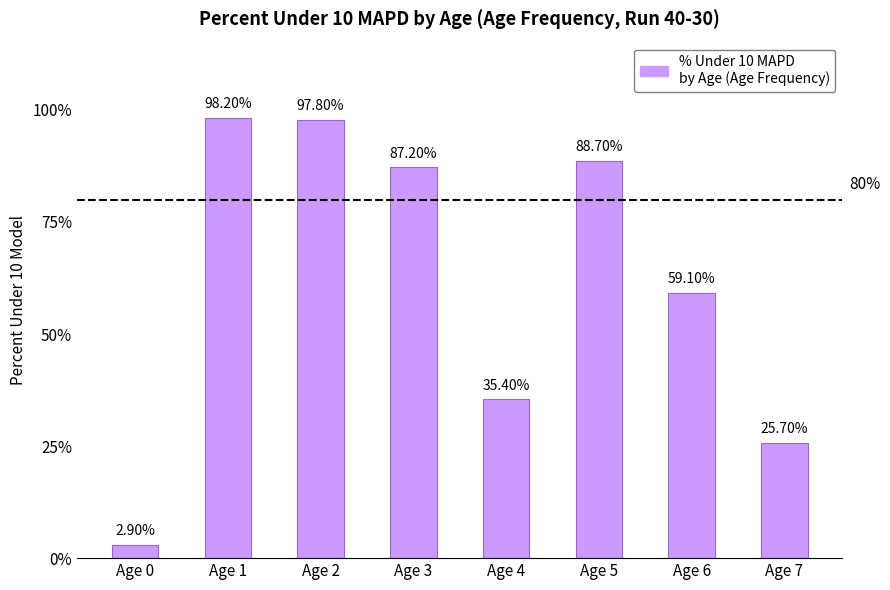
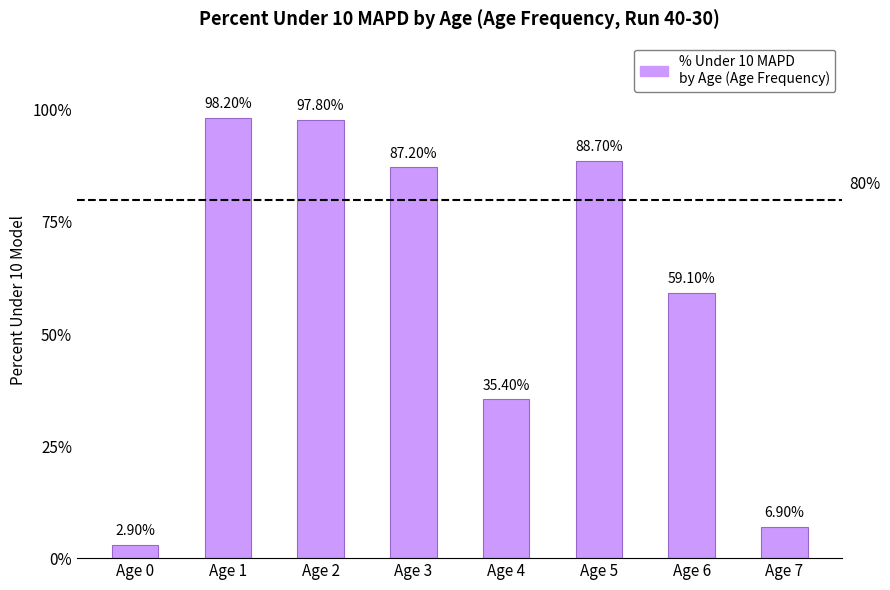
Age 7: 25.70% -> 6.90%
